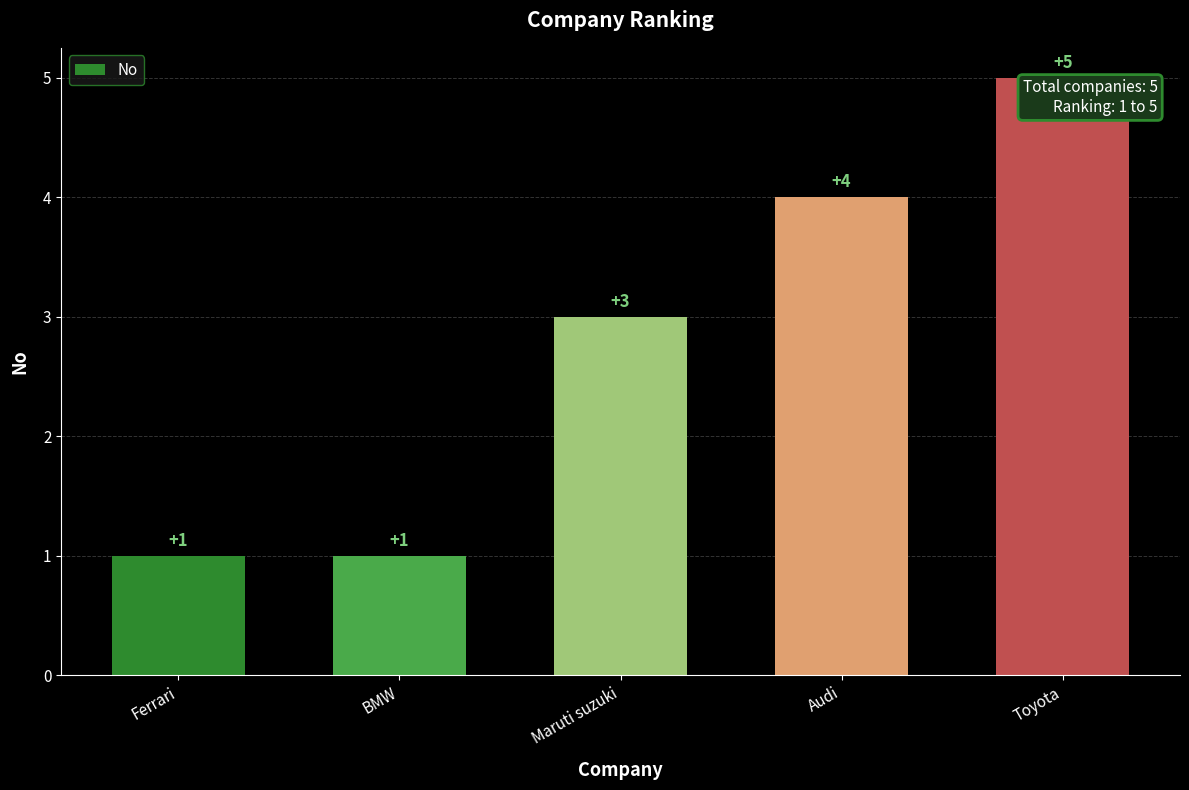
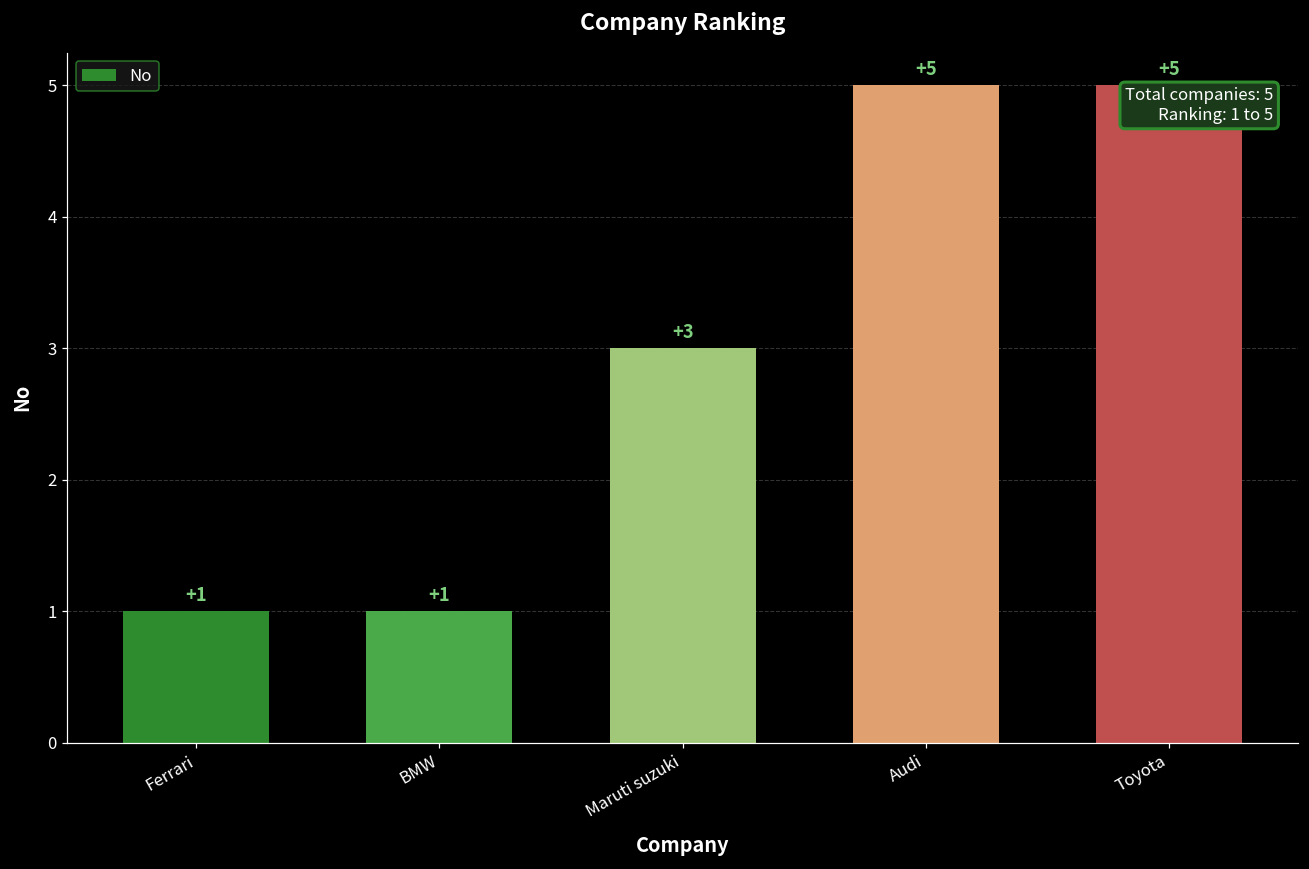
Audi: +4 -> +5
